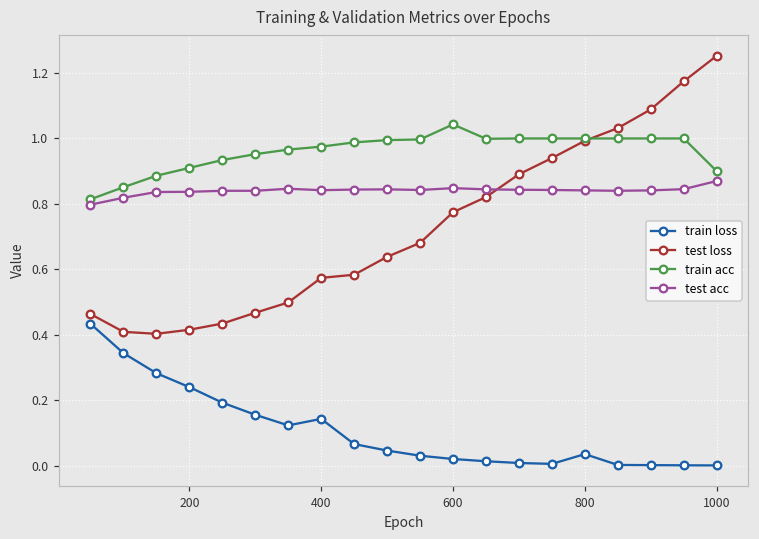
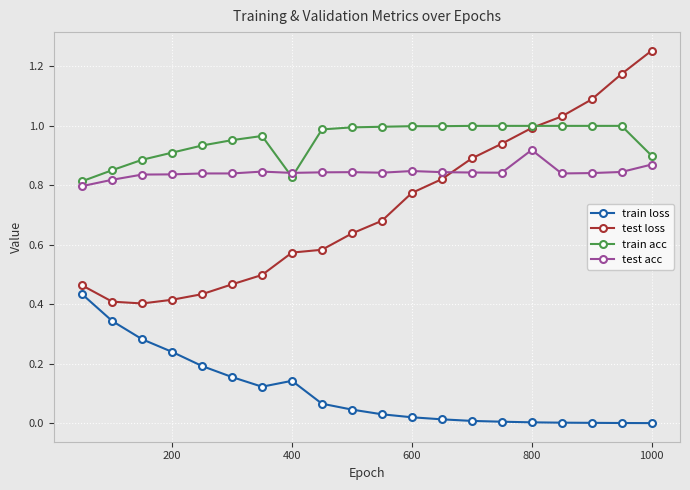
train acc, 400: 0.98 -> 0.83
train acc, 600: 1.04 -> 1.00
train loss, 800: 0.03 -> 0.00
test acc, 800: 0.84 -> 0.92
